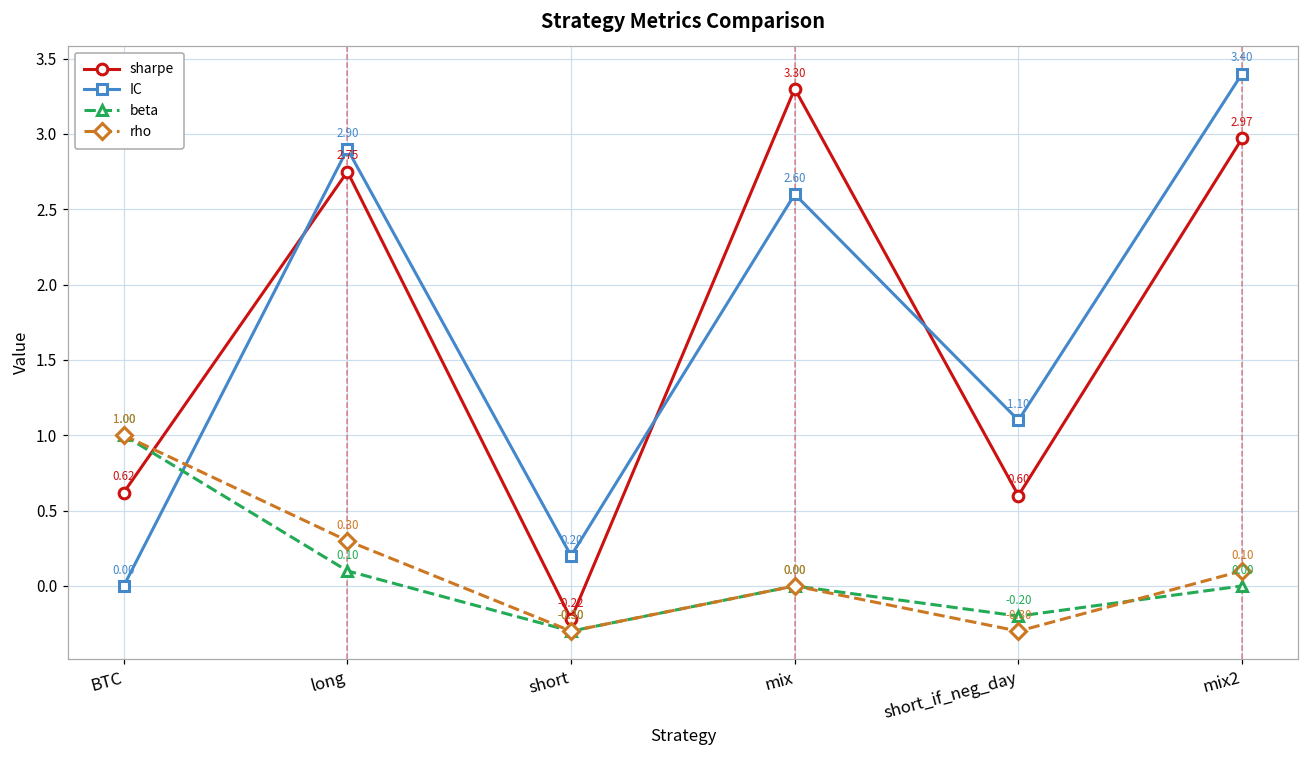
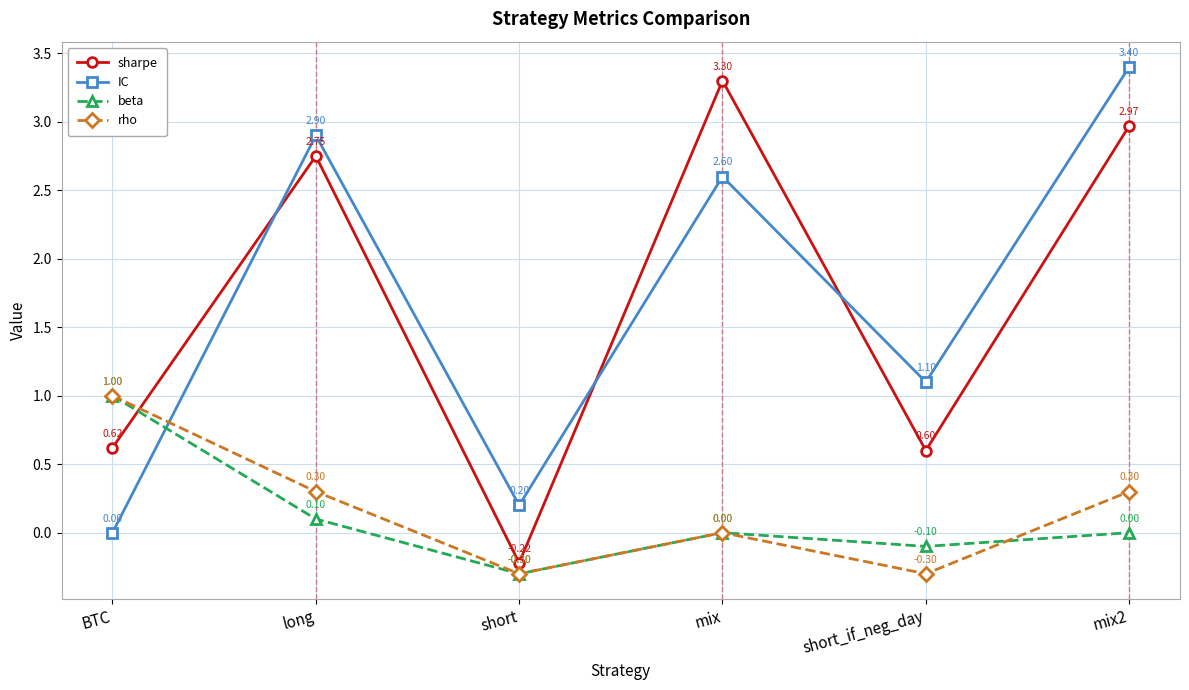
beta, short_if_neg_day: -0.20 -> -0.10
rho, mix2: 0.10 -> 0.30
